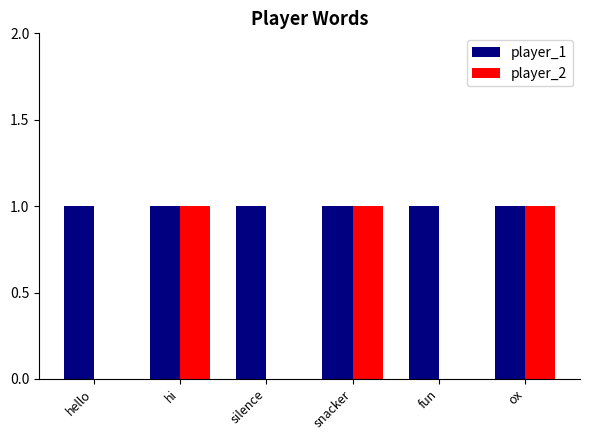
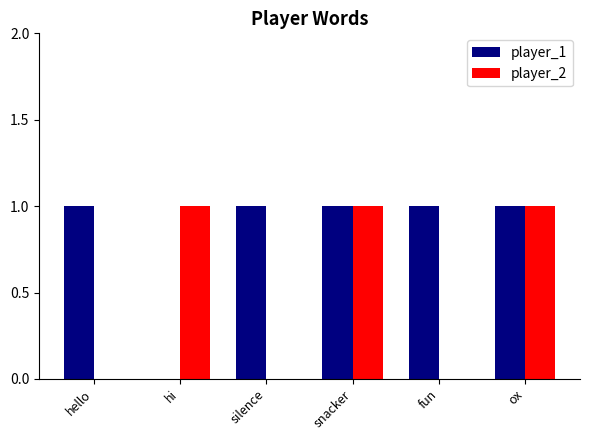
player_1, hi: 1 -> 0
